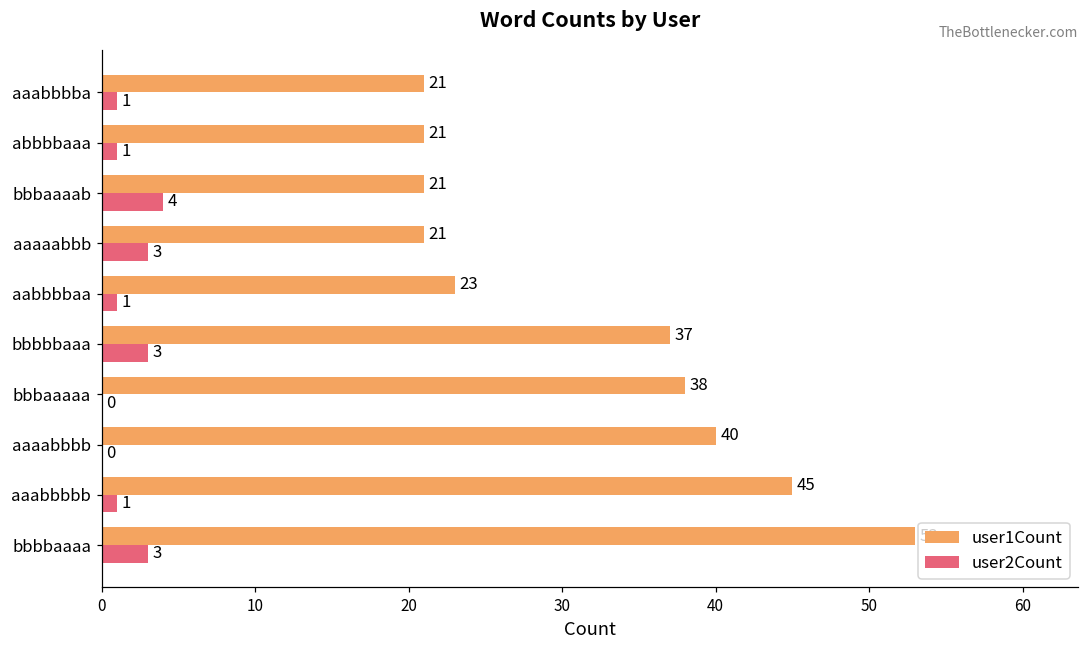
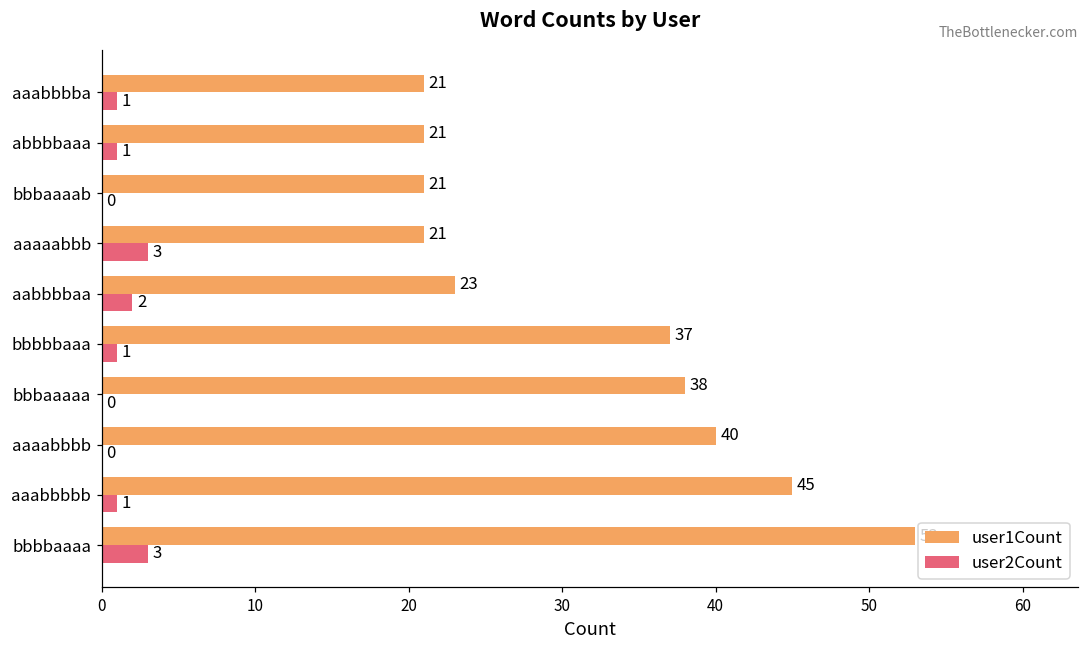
user2Count, bbbaaaab: 4 -> 0
user2Count, aabbbbaa: 1 -> 2
user2Count, bbbbbaaa: 3 -> 1
